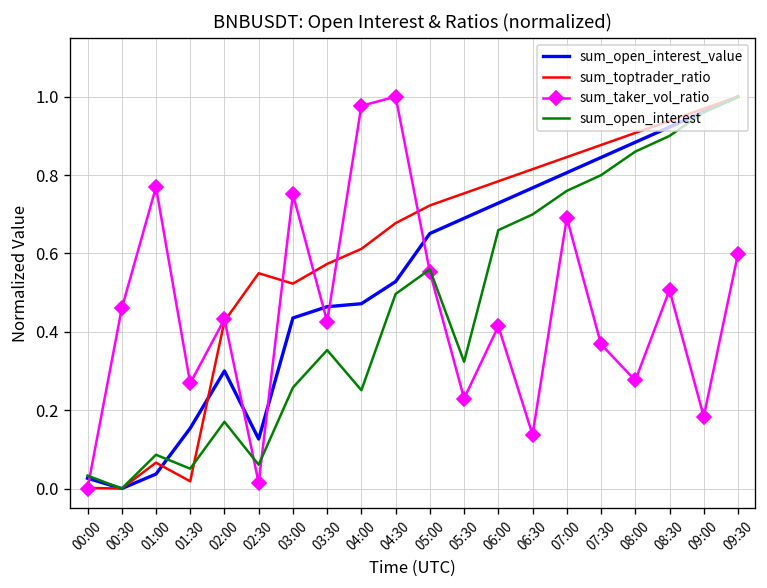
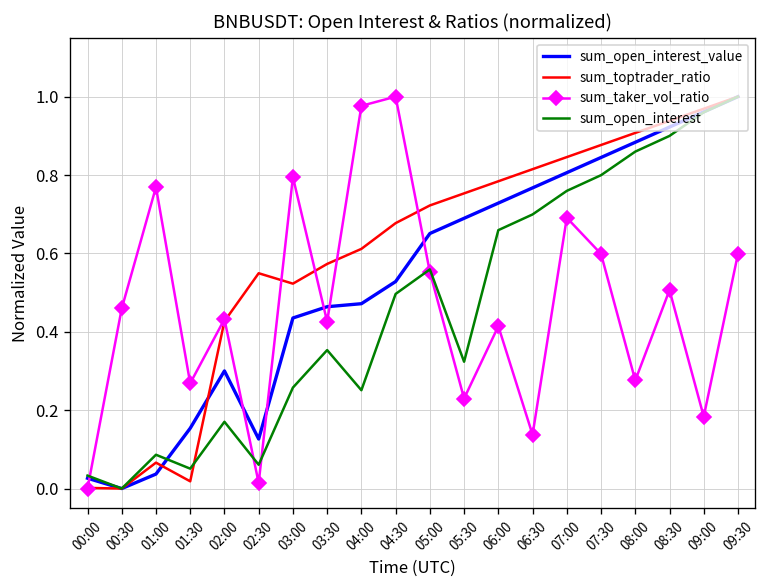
sum_taker_vol_ratio, 03:00: 0.75 -> 0.79
sum_taker_vol_ratio, 07:30: 0.37 -> 0.60
